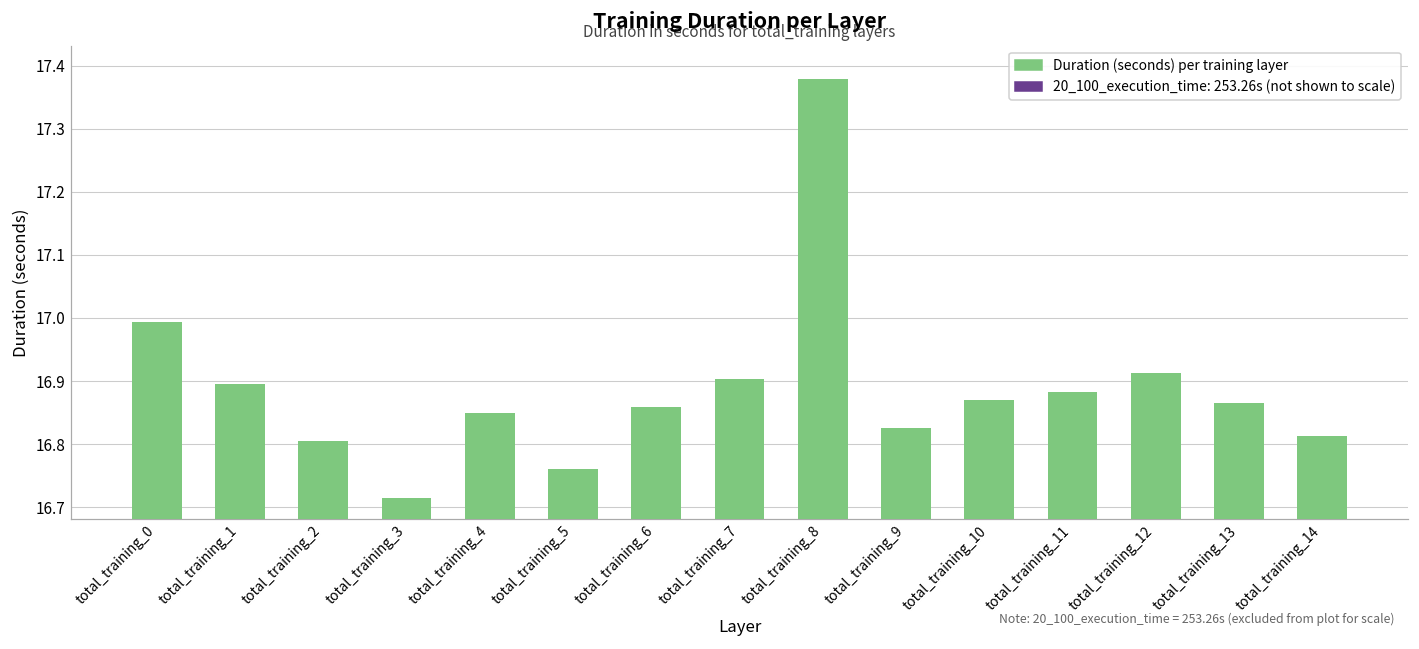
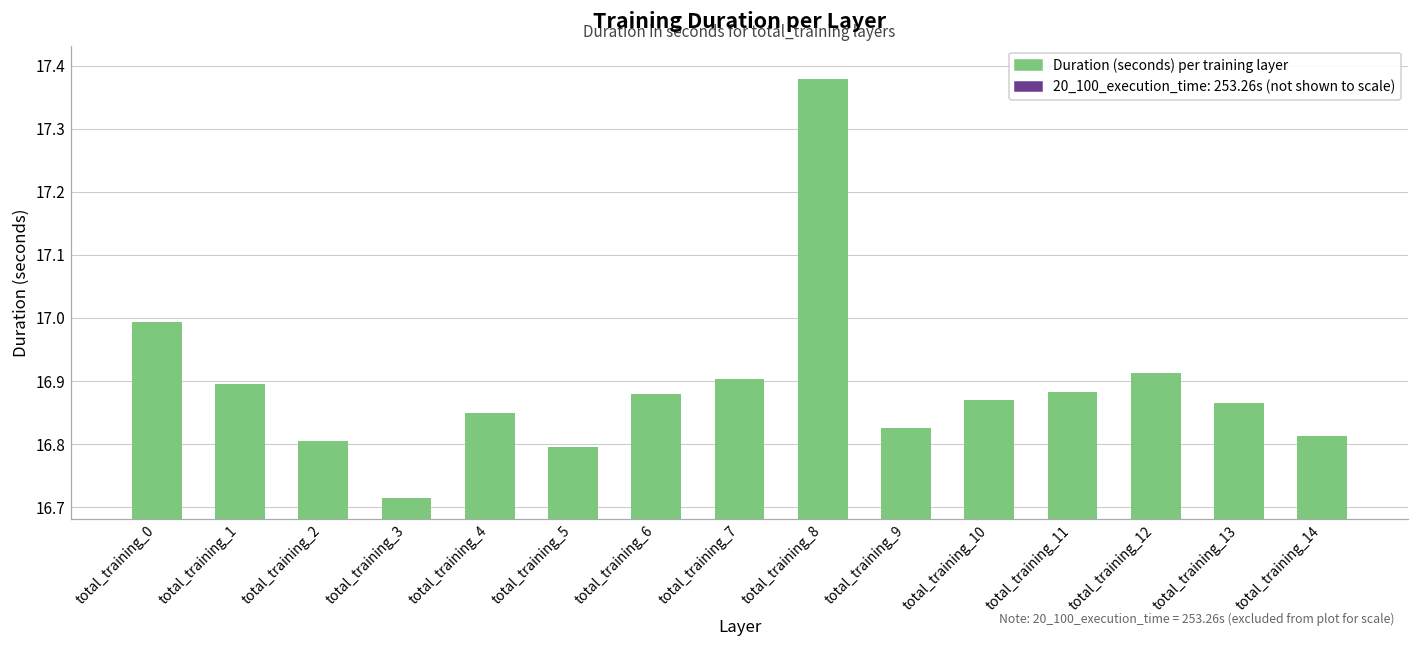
total_training_5: 16.76 -> 16.80
total_training_6: 16.86 -> 16.88
